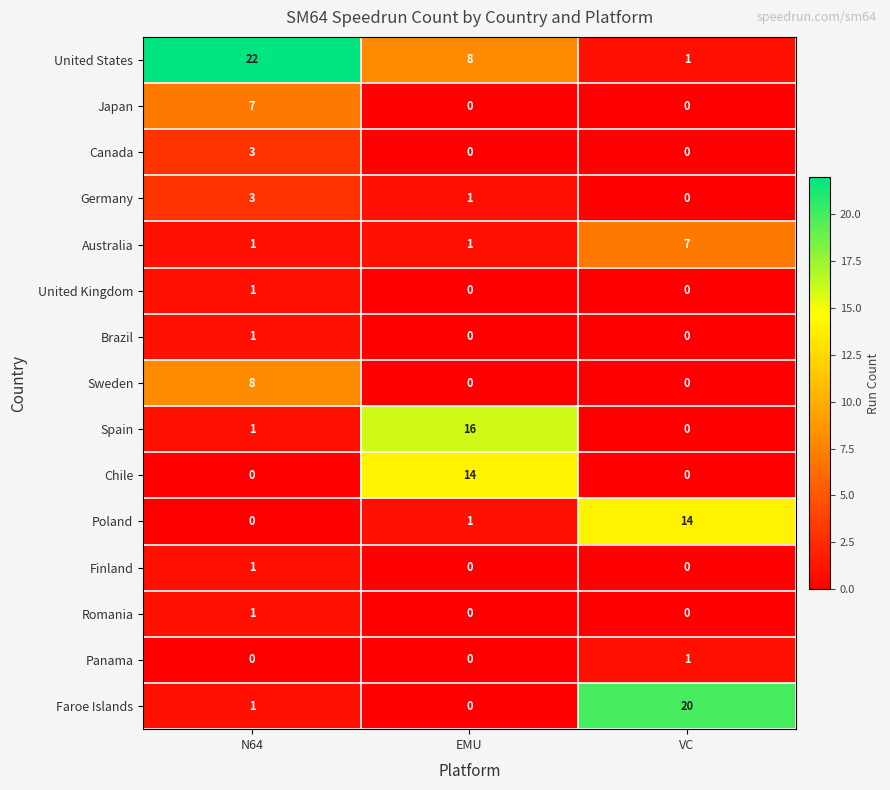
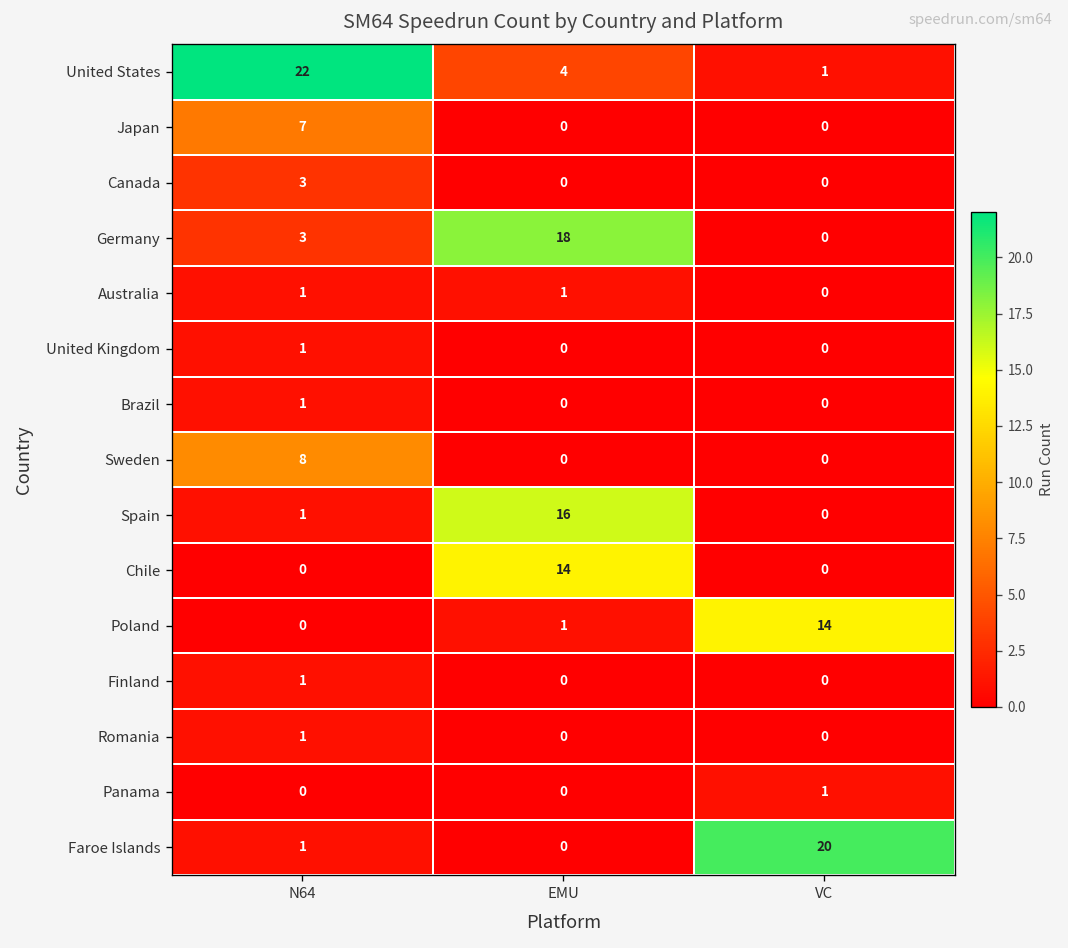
United States, EMU: 8 -> 4
Germany, EMU: 1 -> 18
Australia, VC: 7 -> 0
